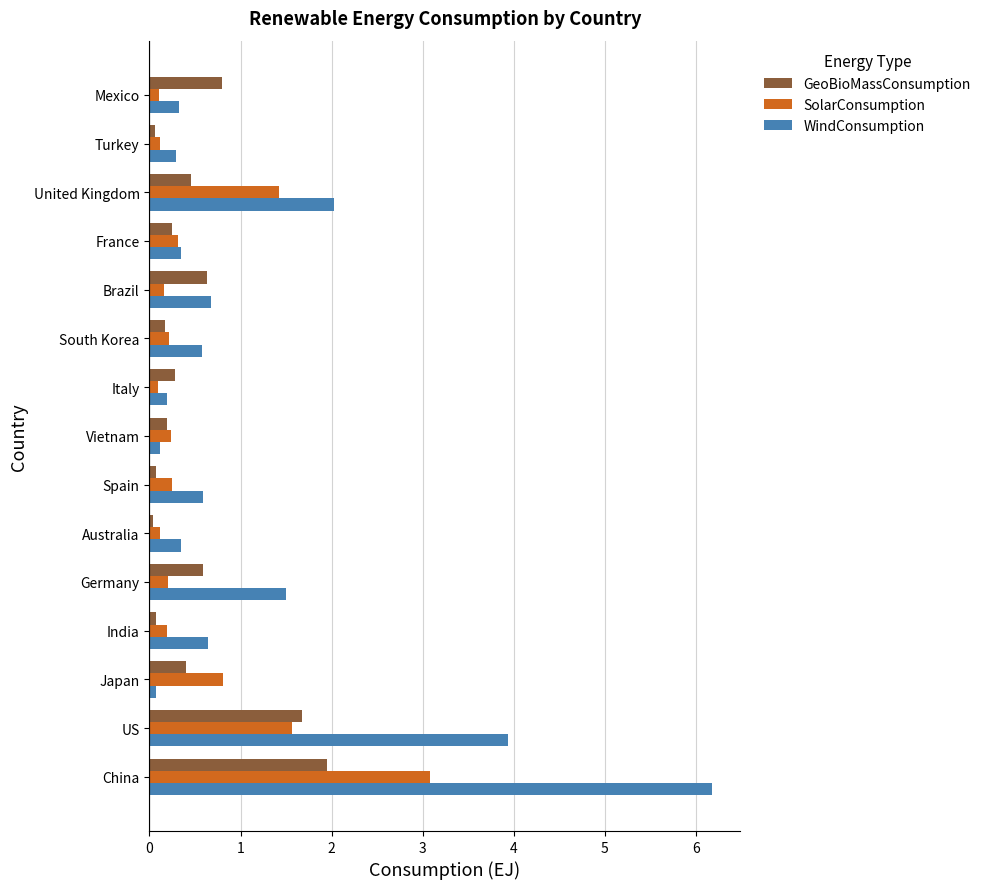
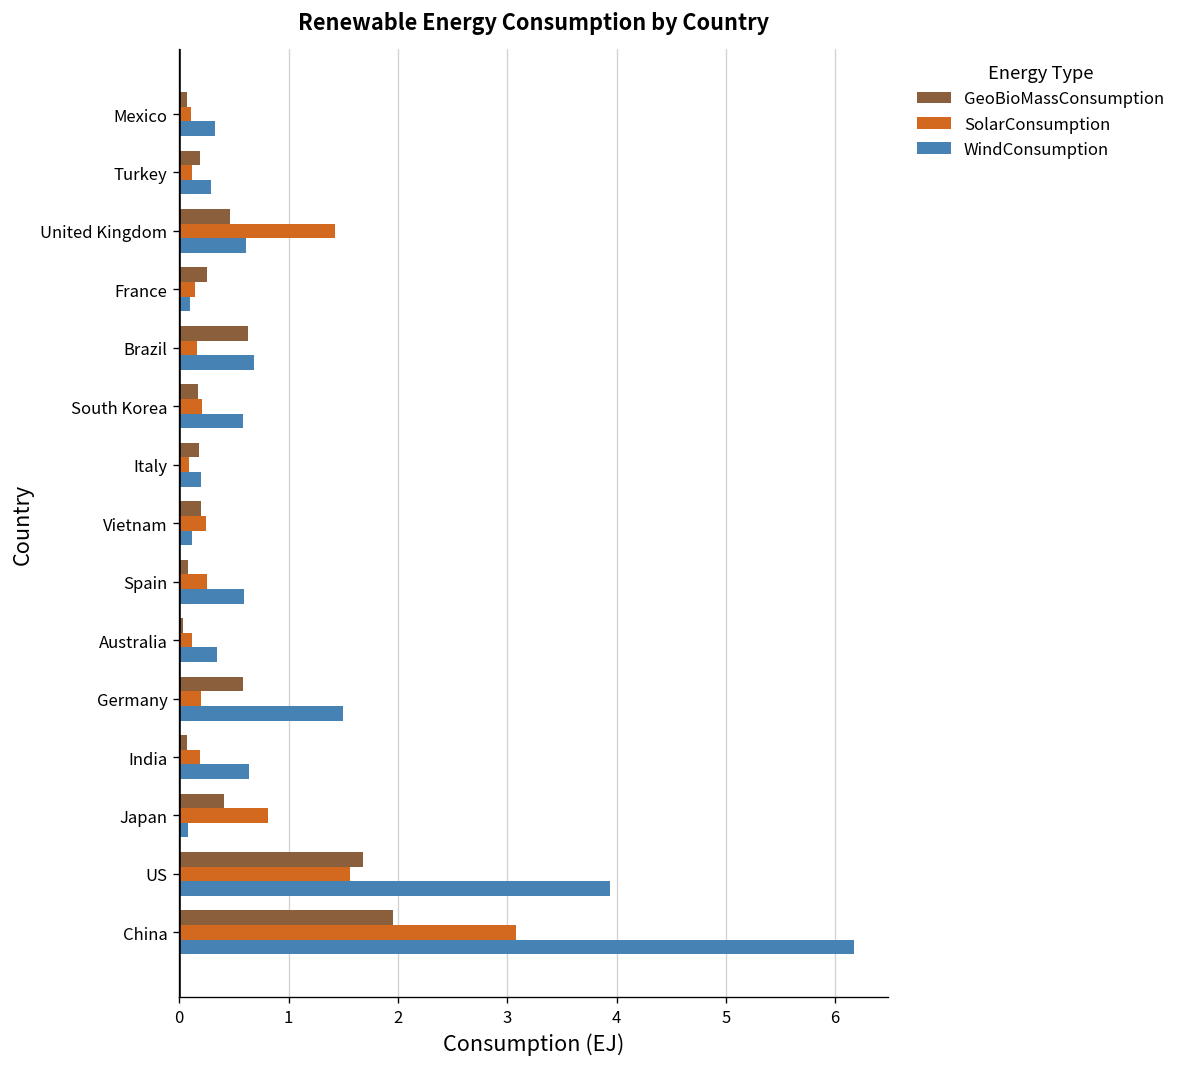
GeoBioMassConsumption, Mexico: 0.8 -> 0.1
GeoBioMassConsumption, Turkey: 0.1 -> 0.2
WindConsumption, United Kingdom: 2.0 -> 0.6
SolarConsumption, France: 0.3 -> 0.1
WindConsumption, France: 0.3 -> 0.1
GeoBioMassConsumption, Italy: 0.3 -> 0.2
